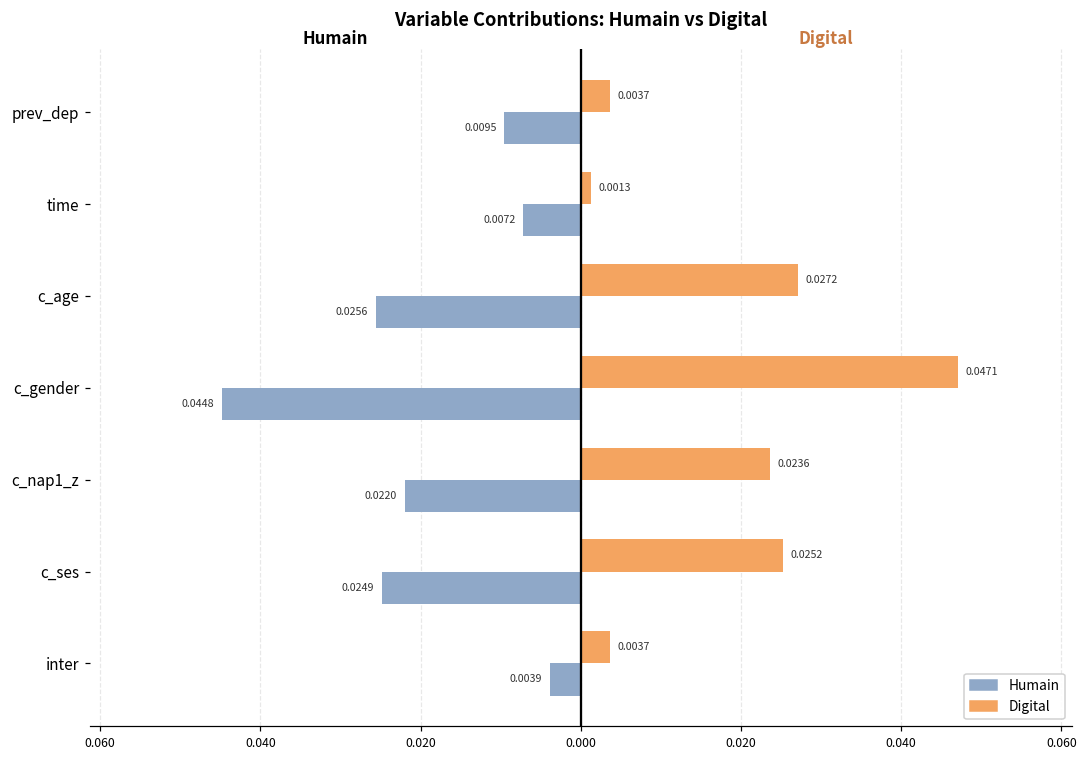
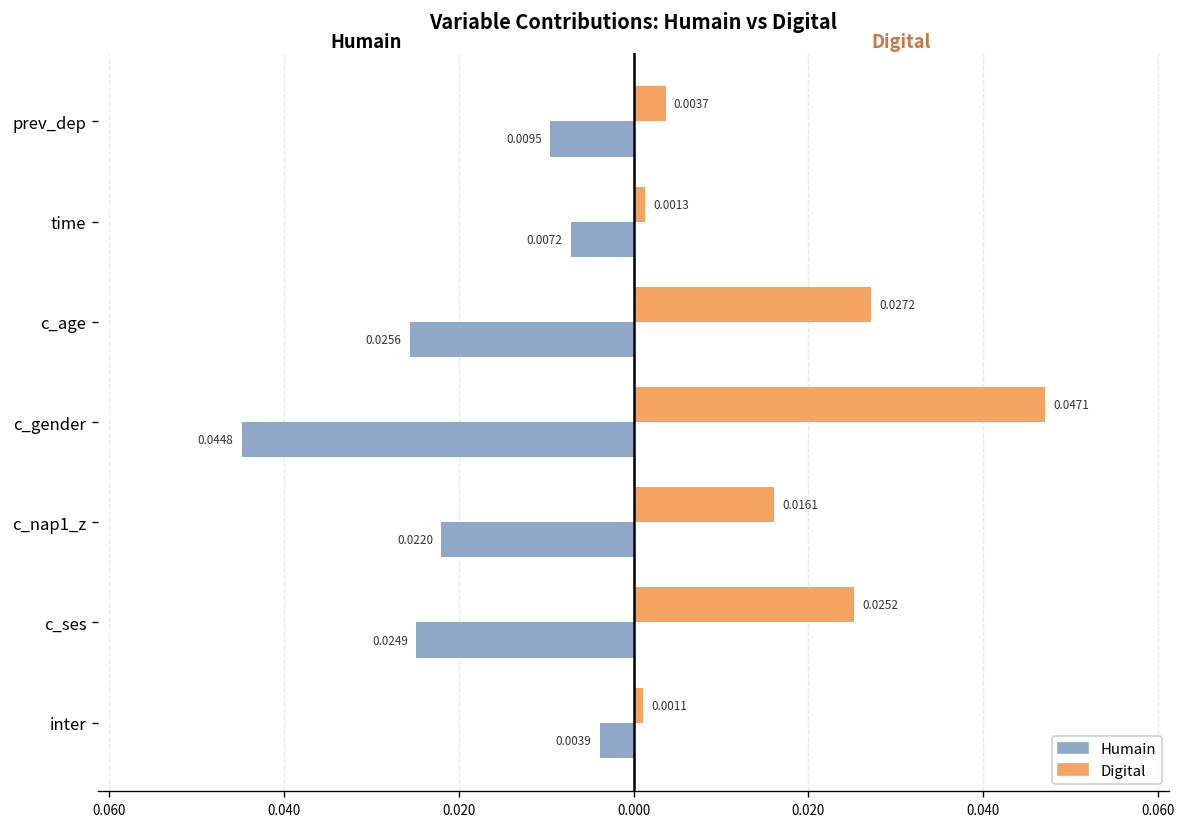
Digital, c_nap1_z: 0.0236 -> 0.0161
Digital, inter: 0.0037 -> 0.0011
